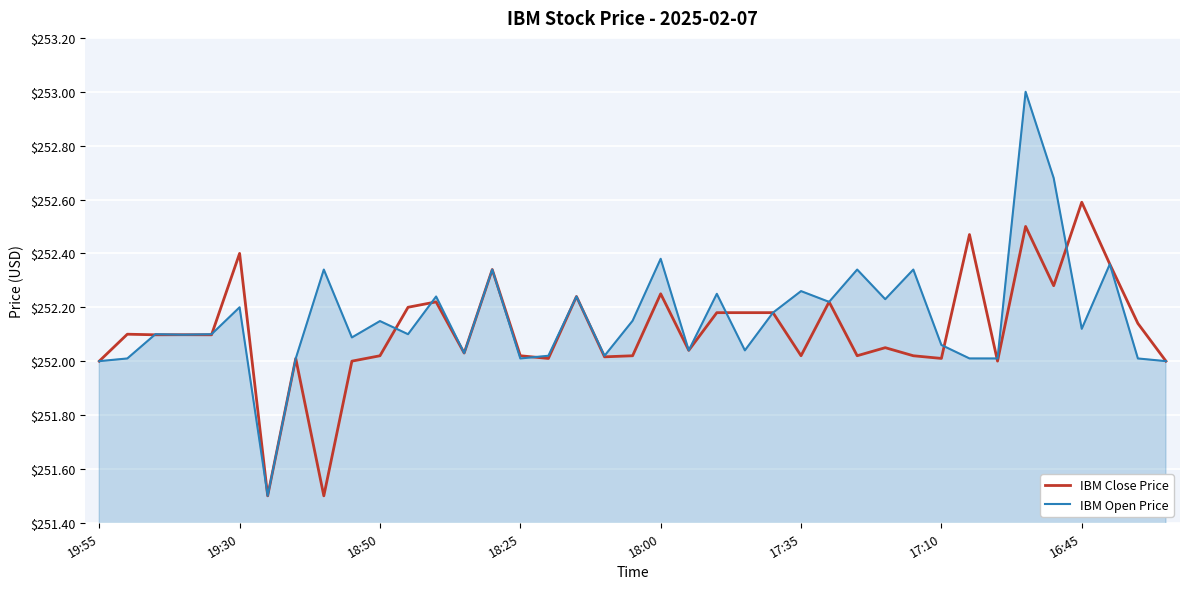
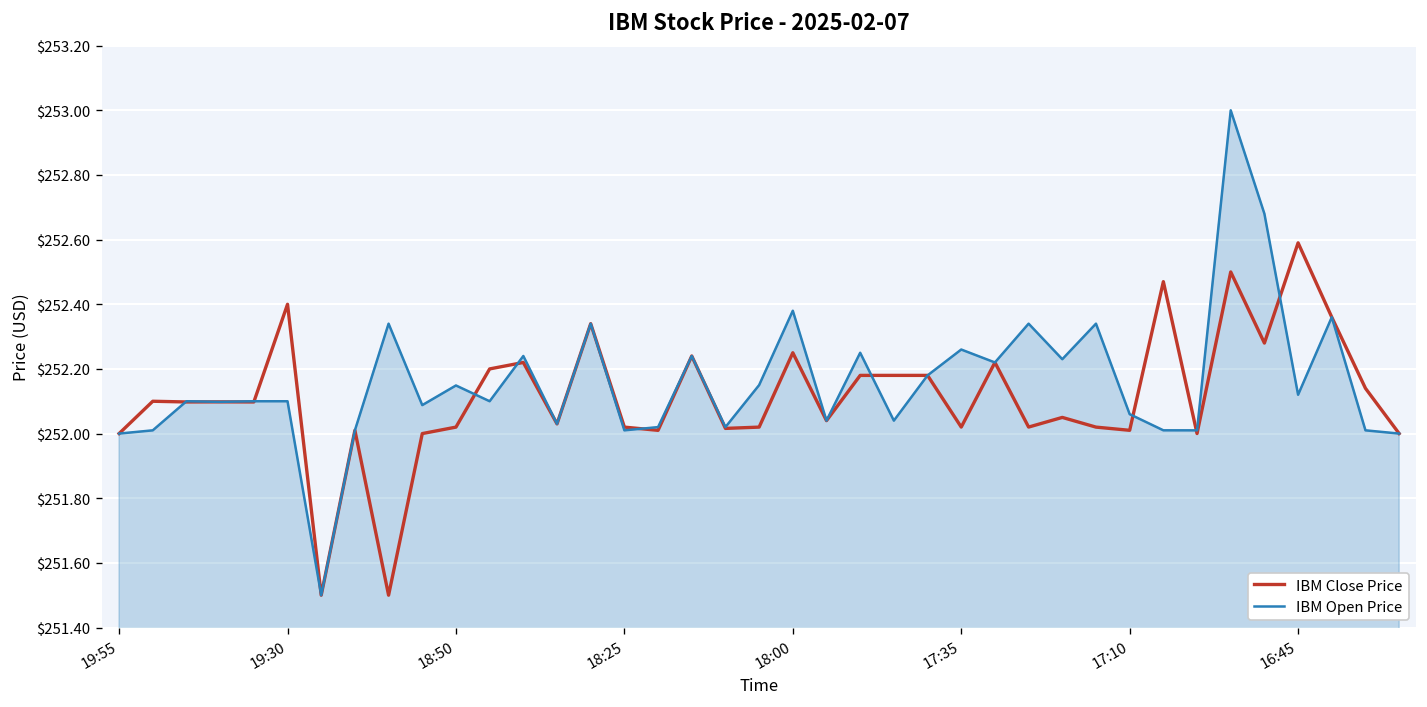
IBM Open Price, 19:30: $252.2 -> $252.1
